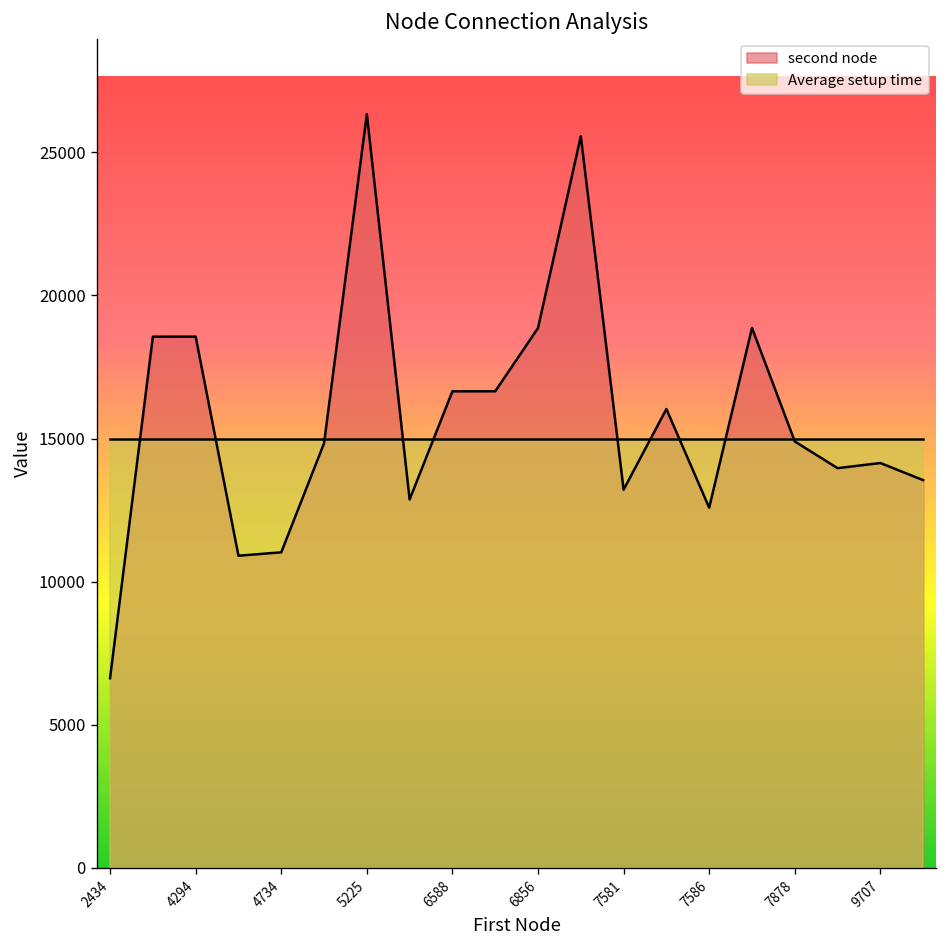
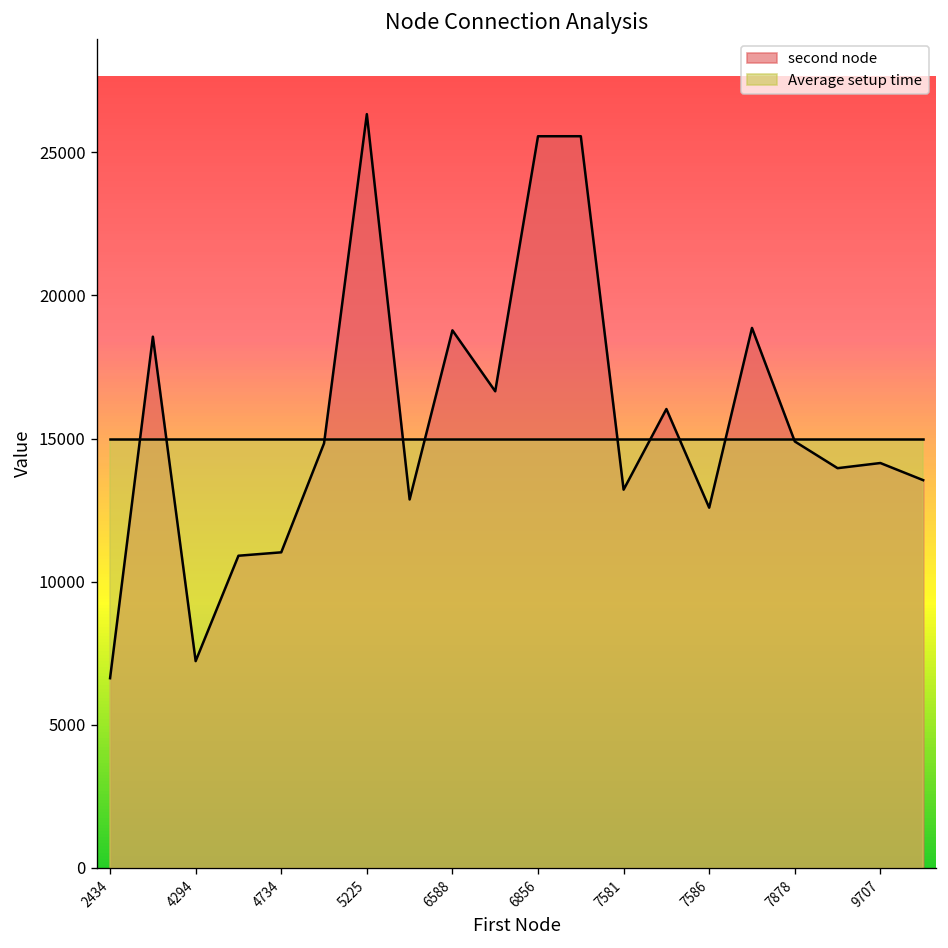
second node, 4294: 18600 -> 7200
second node, 6588: 16700 -> 18800
second node, 6856: 18900 -> 25600
